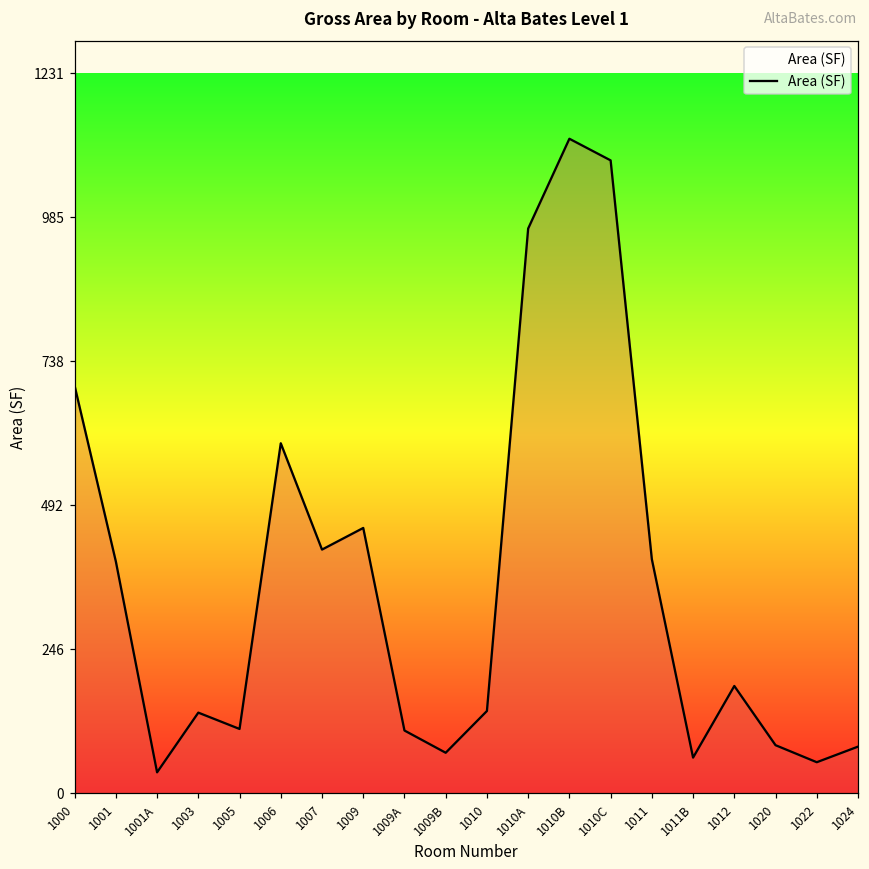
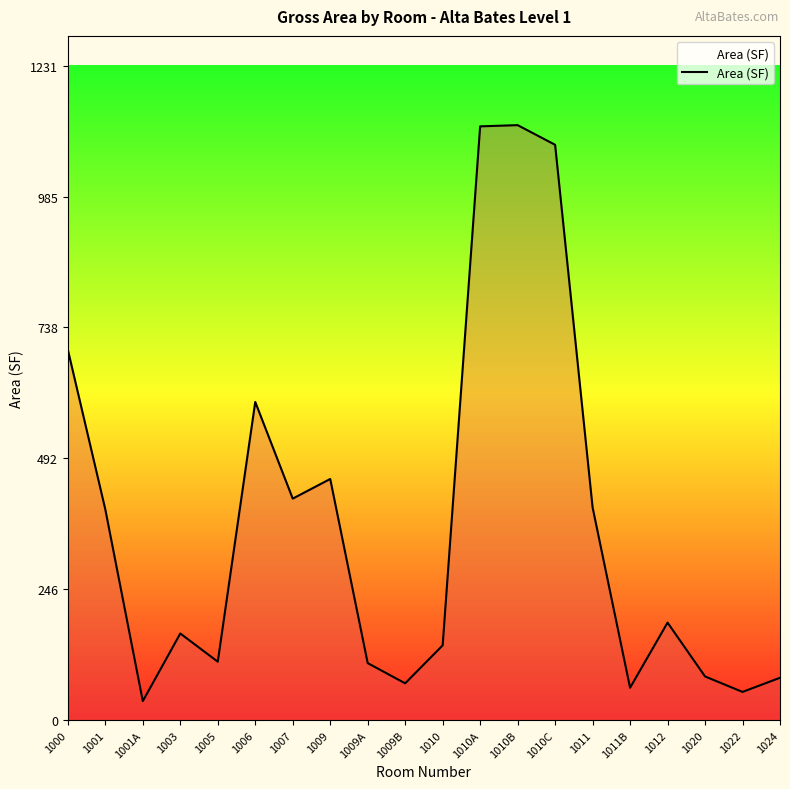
1003: 140 -> 160
1010A: 970 -> 1120
